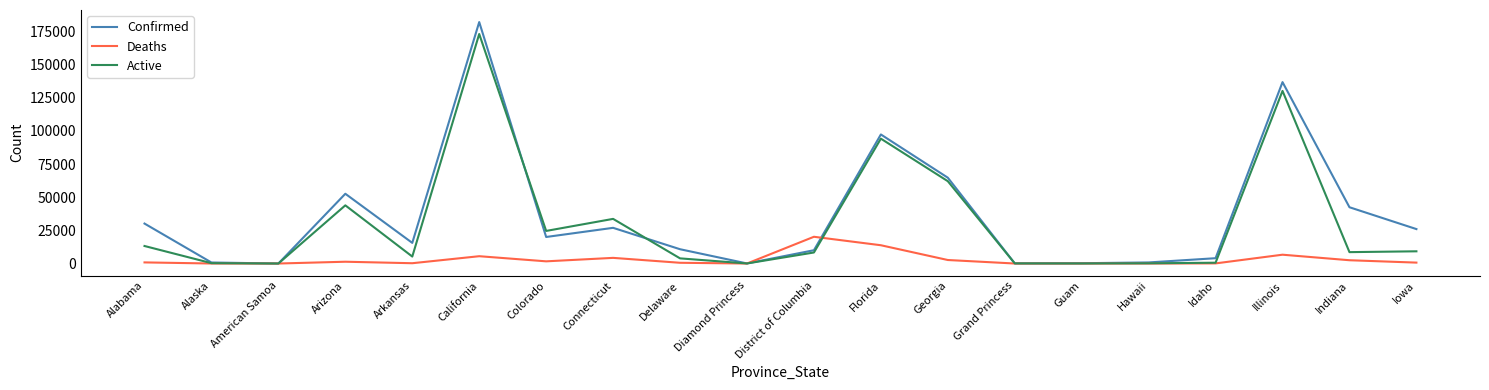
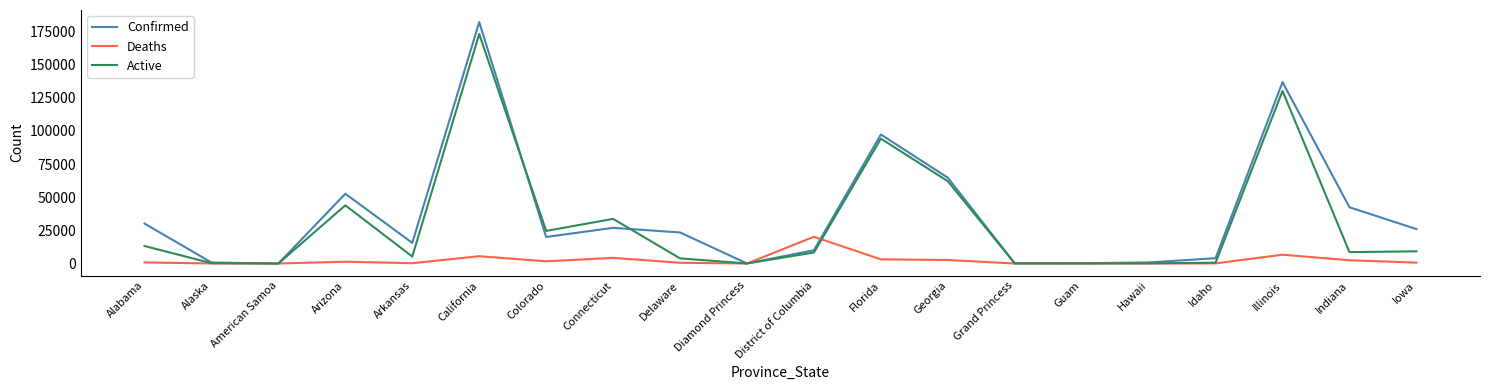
Confirmed, Delaware: 11000 -> 23000
Deaths, Florida: 14000 -> 3000
